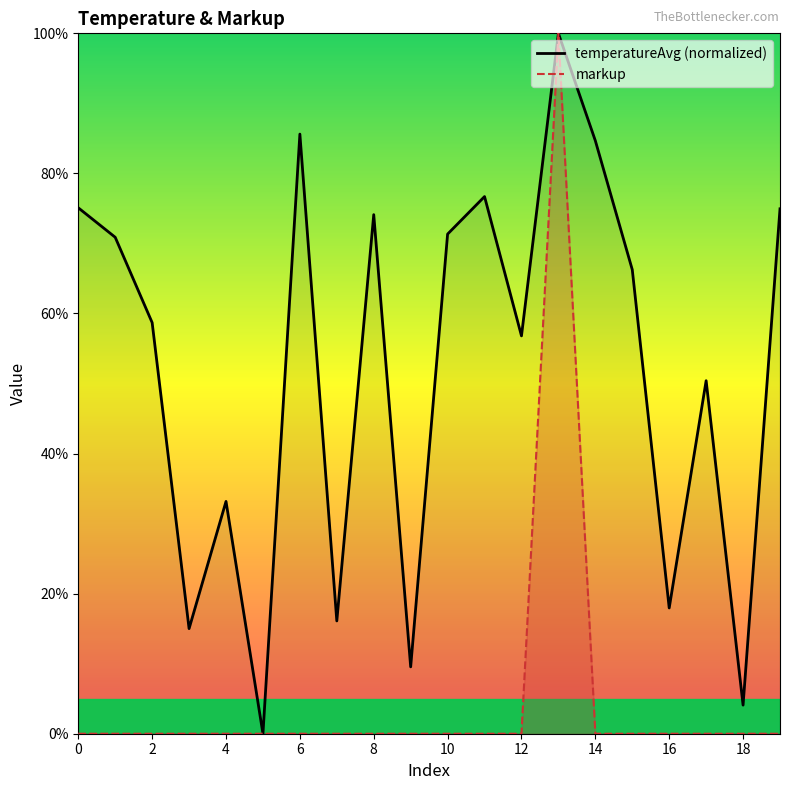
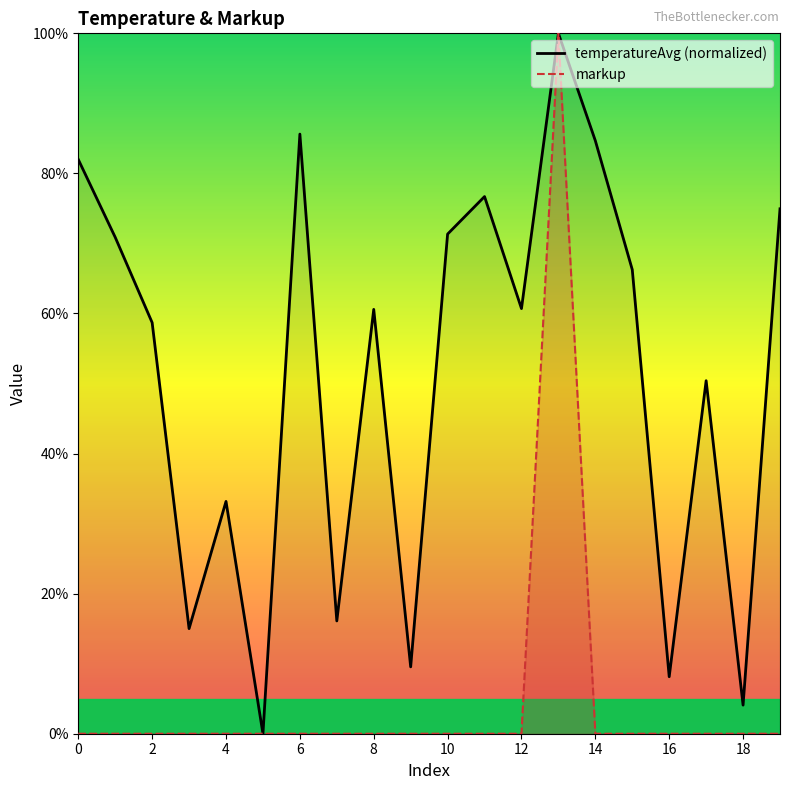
temperatureAvg (normalized), 0: 75% -> 82%
temperatureAvg (normalized), 8: 74% -> 61%
temperatureAvg (normalized), 12: 57% -> 61%
temperatureAvg (normalized), 16: 18% -> 8%
